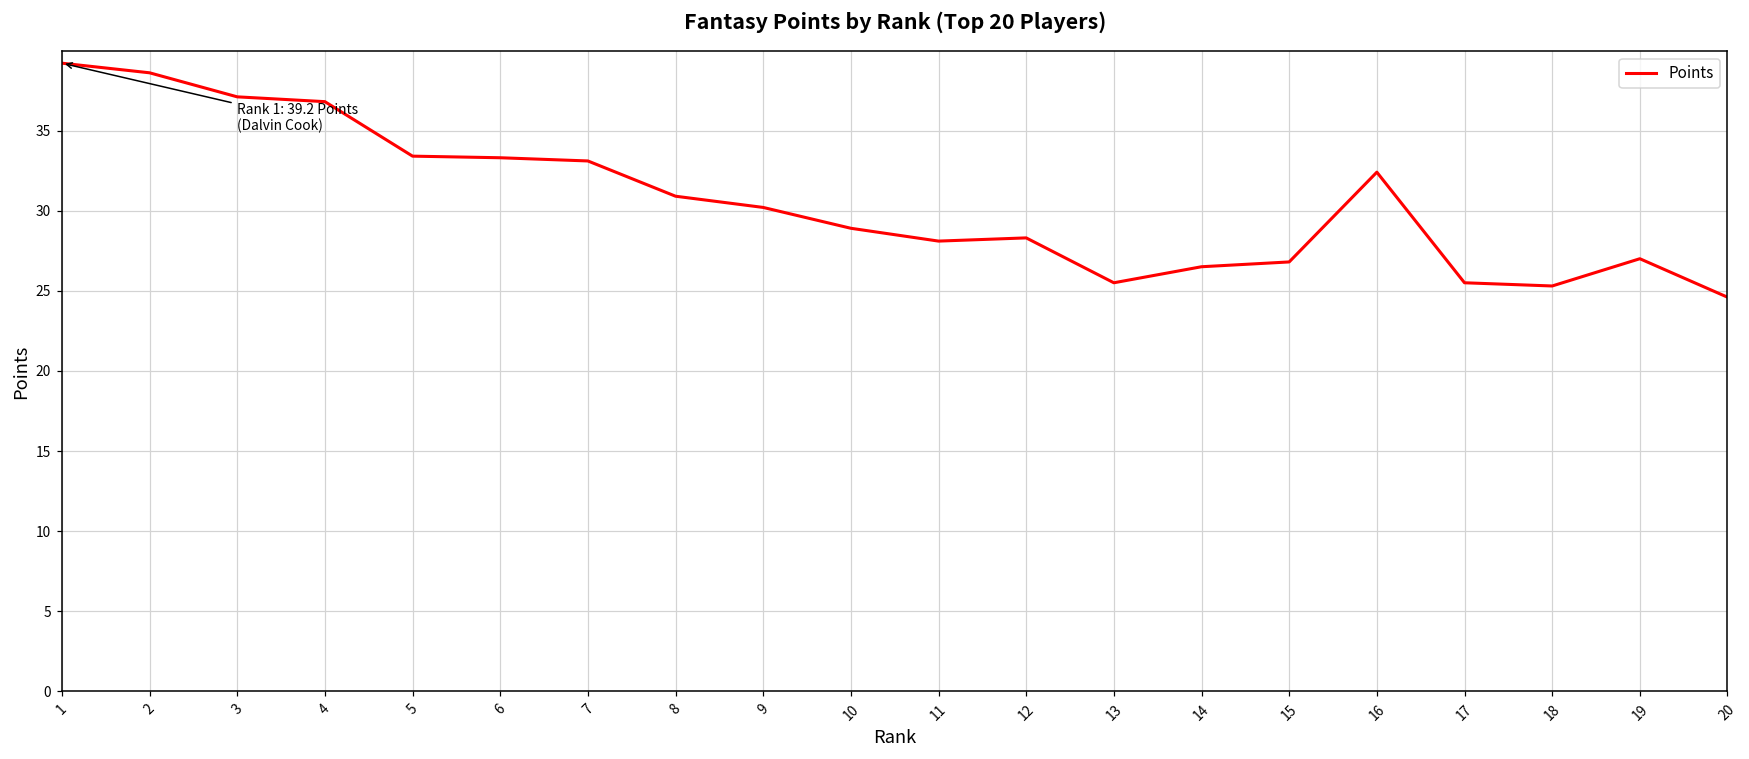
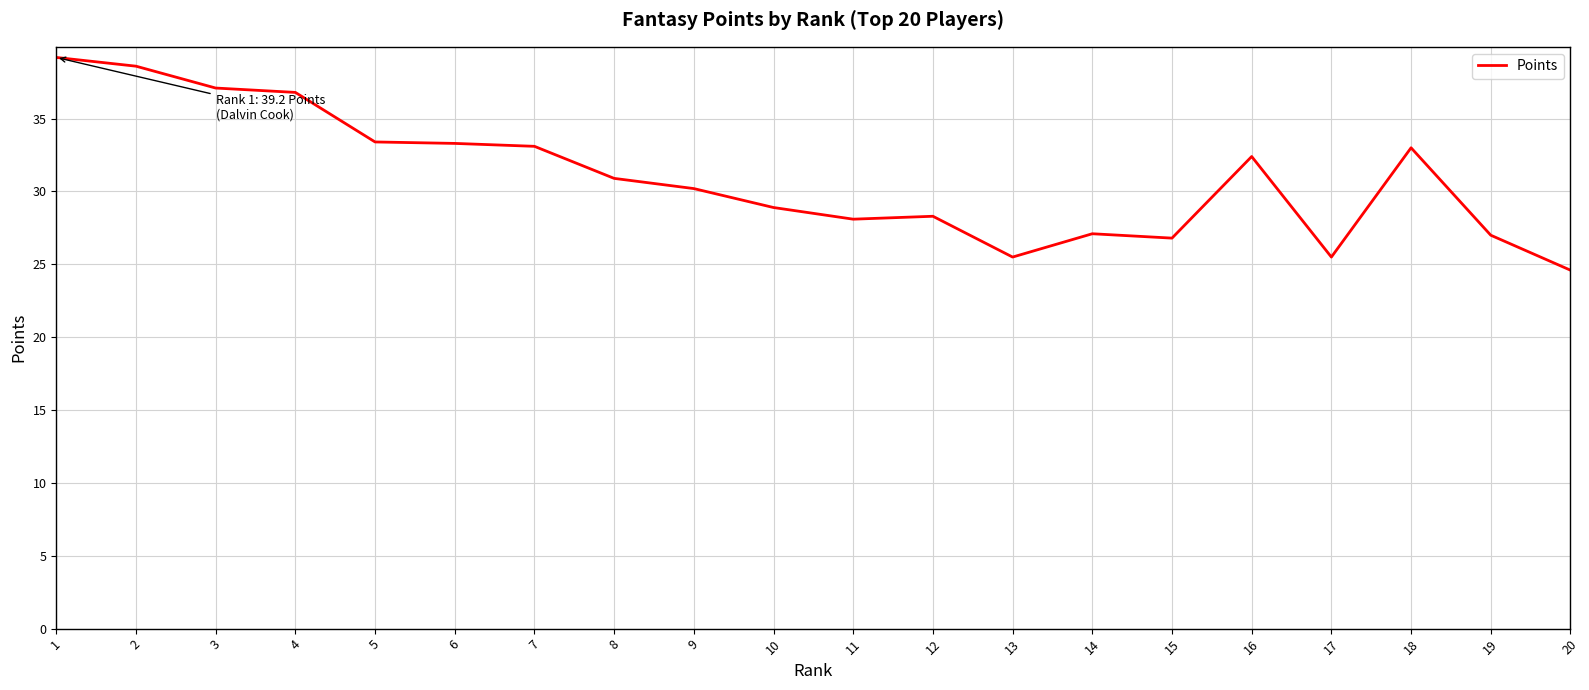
14: 26.5 -> 27.1
18: 25.3 -> 33.0
